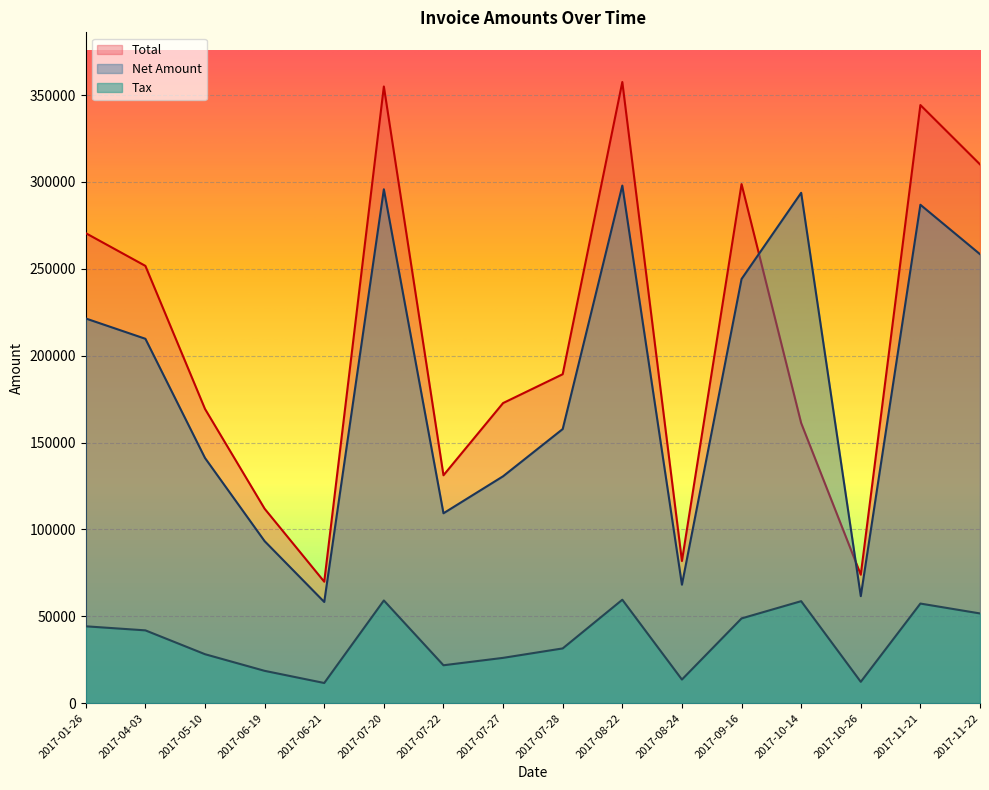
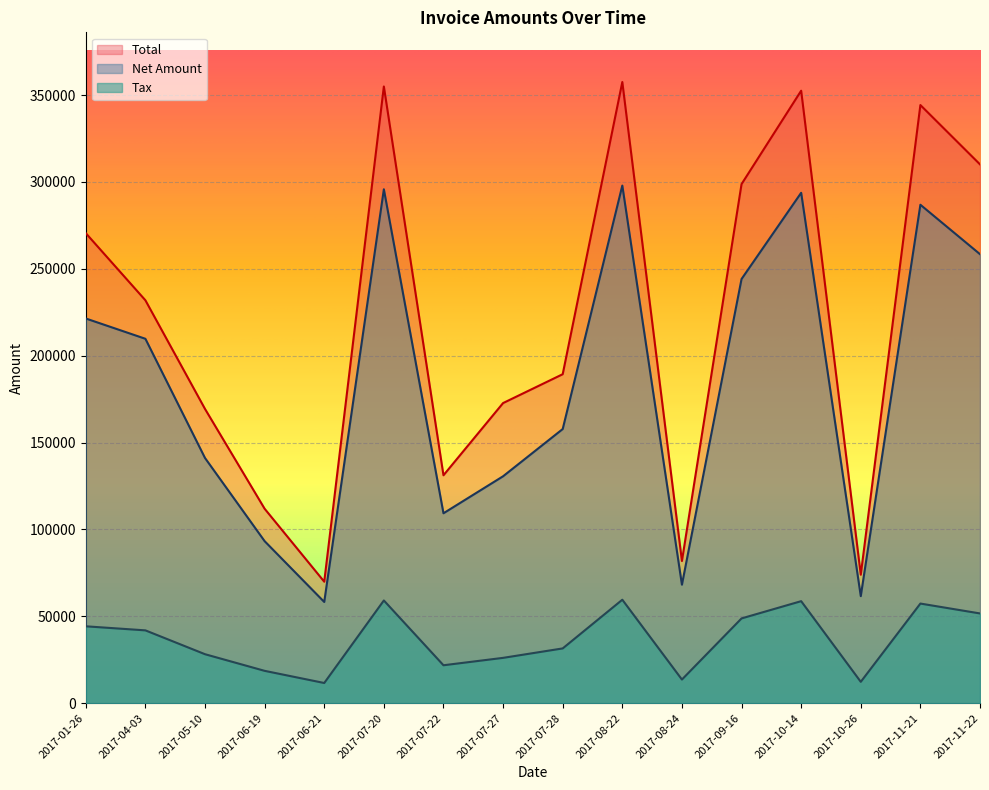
Total, 2017-04-03: 252000 -> 232000
Total, 2017-10-14: 161000 -> 352000
